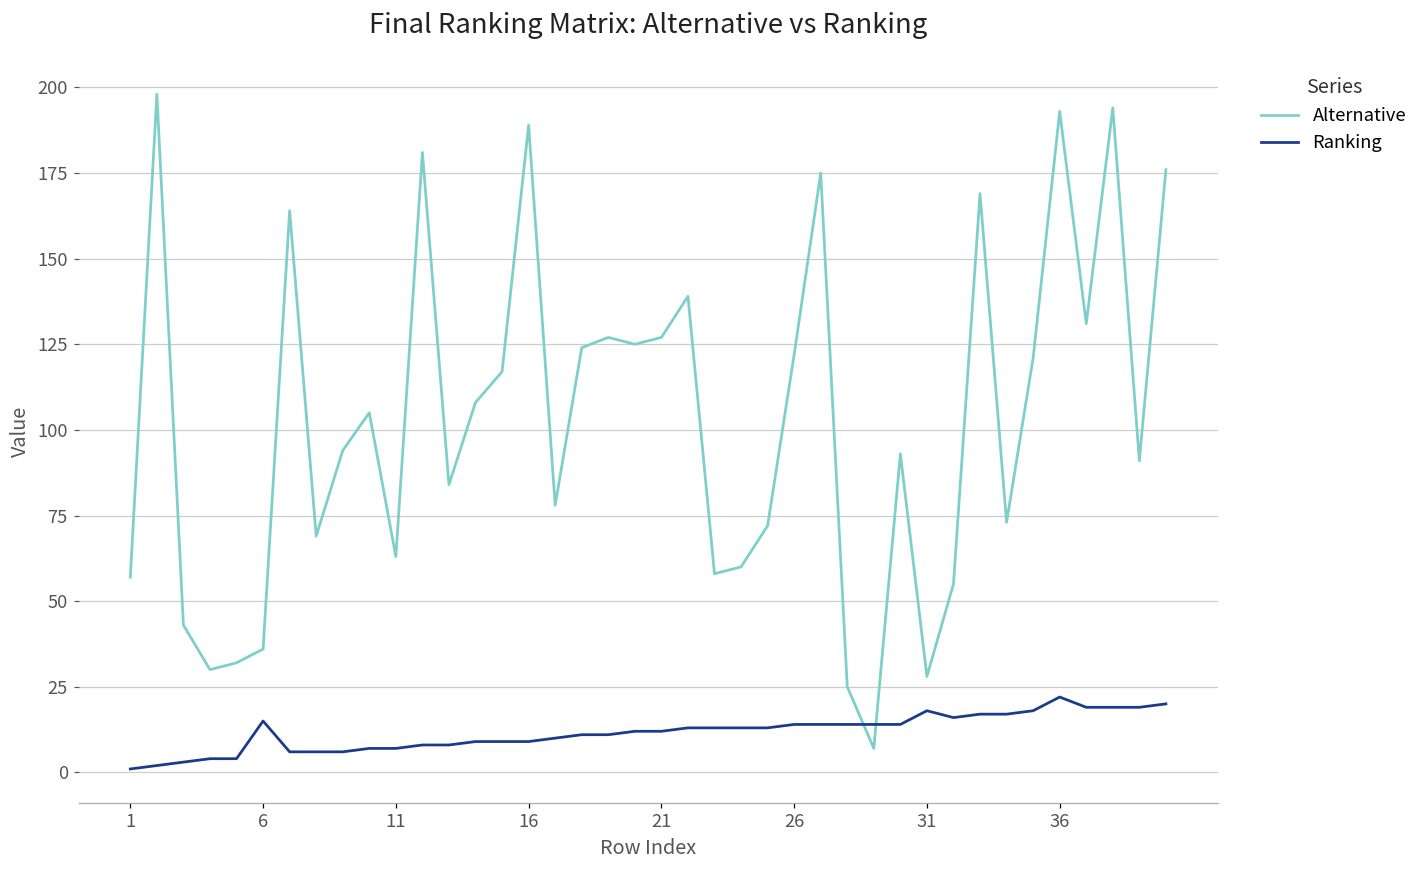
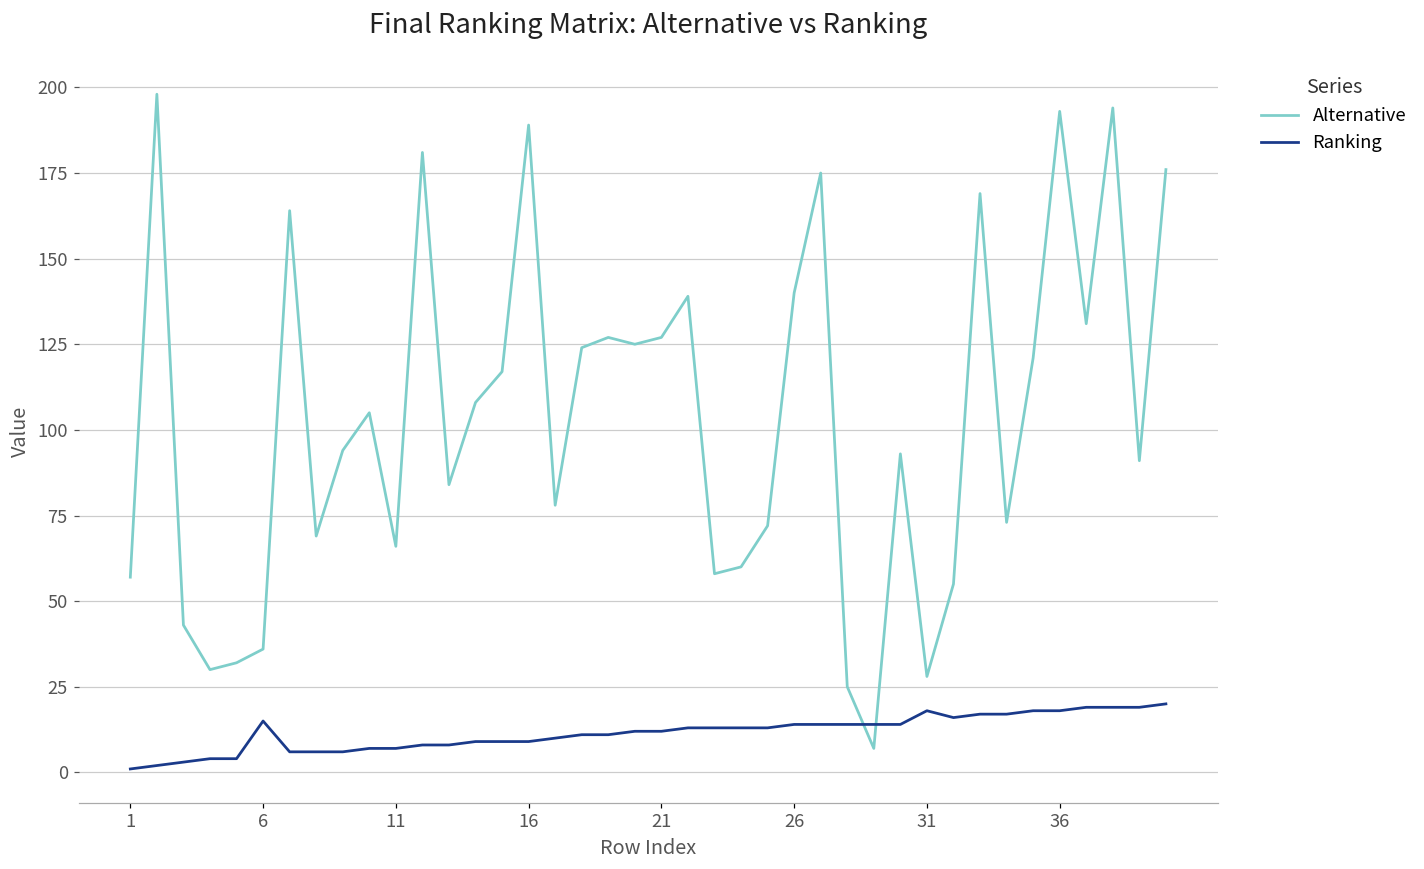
Alternative, 11: 63 -> 66
Alternative, 26: 122 -> 140
Ranking, 36: 22 -> 18
